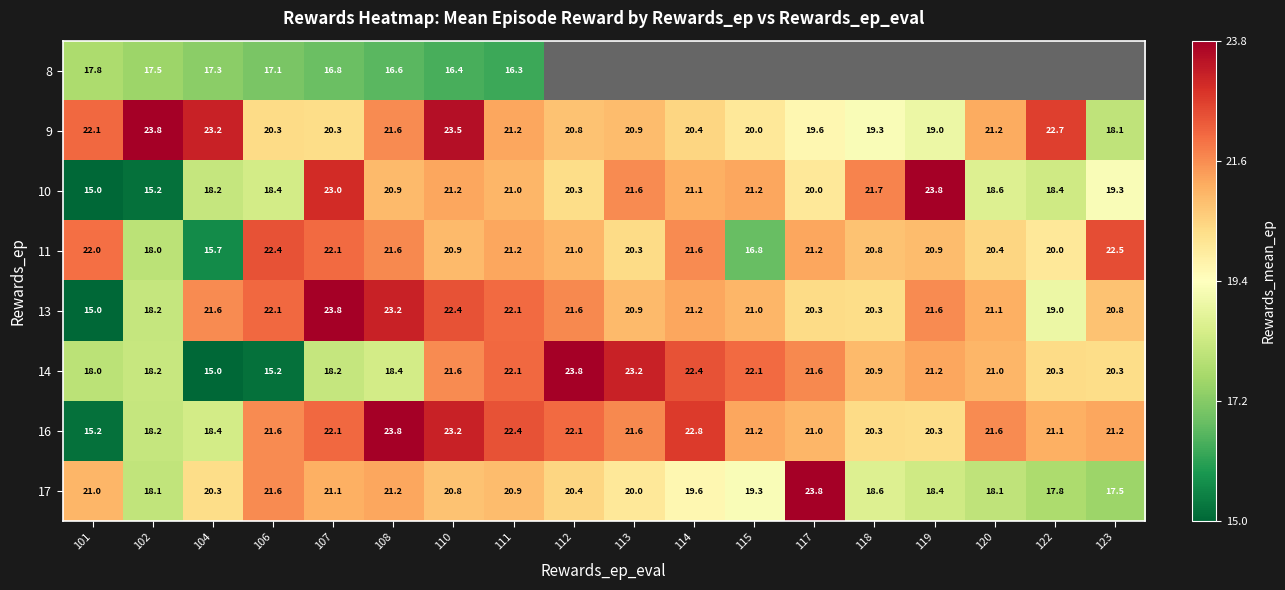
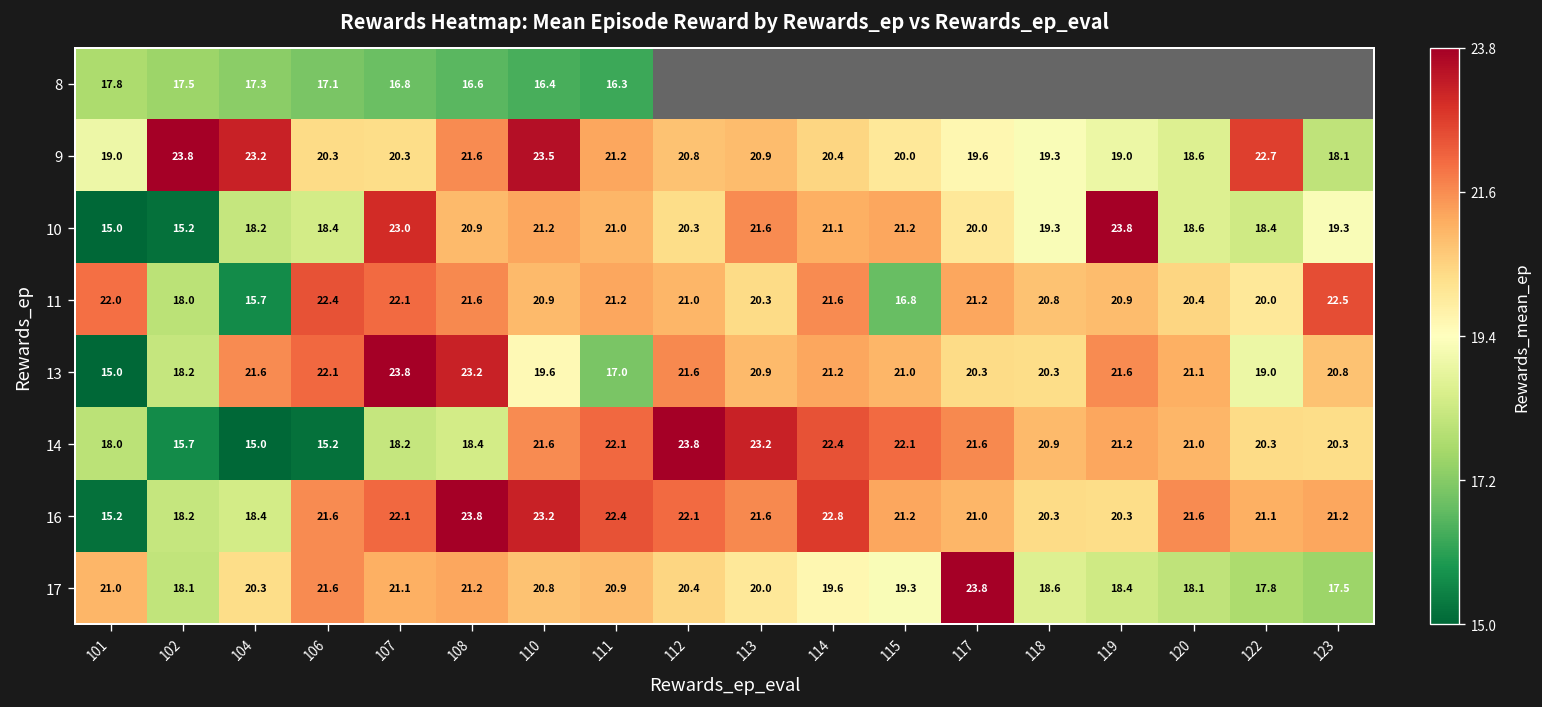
9, 101: 22.1 -> 19.0
9, 120: 21.2 -> 18.6
10, 118: 21.7 -> 19.3
13, 110: 22.4 -> 19.6
13, 111: 22.1 -> 17.0
14, 102: 18.2 -> 15.7
